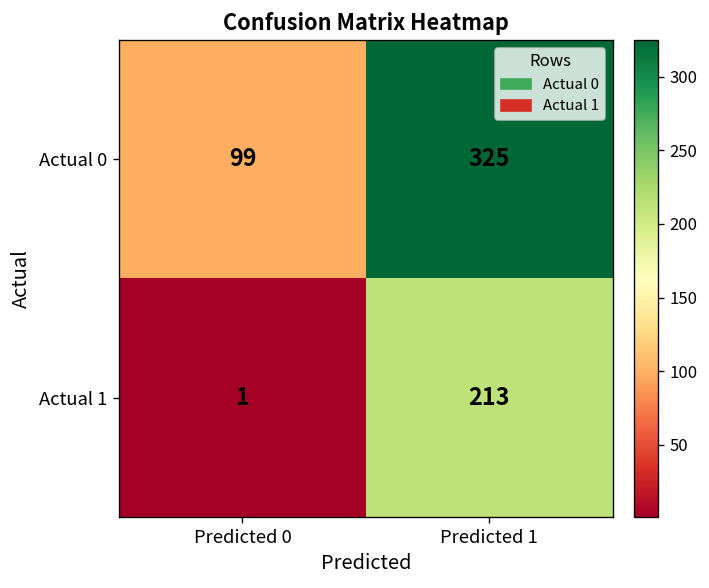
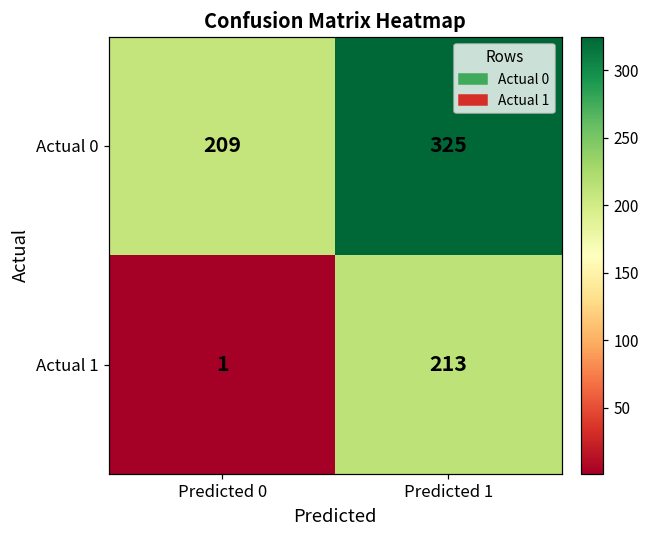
Actual 0, Predicted 0: 99 -> 209
